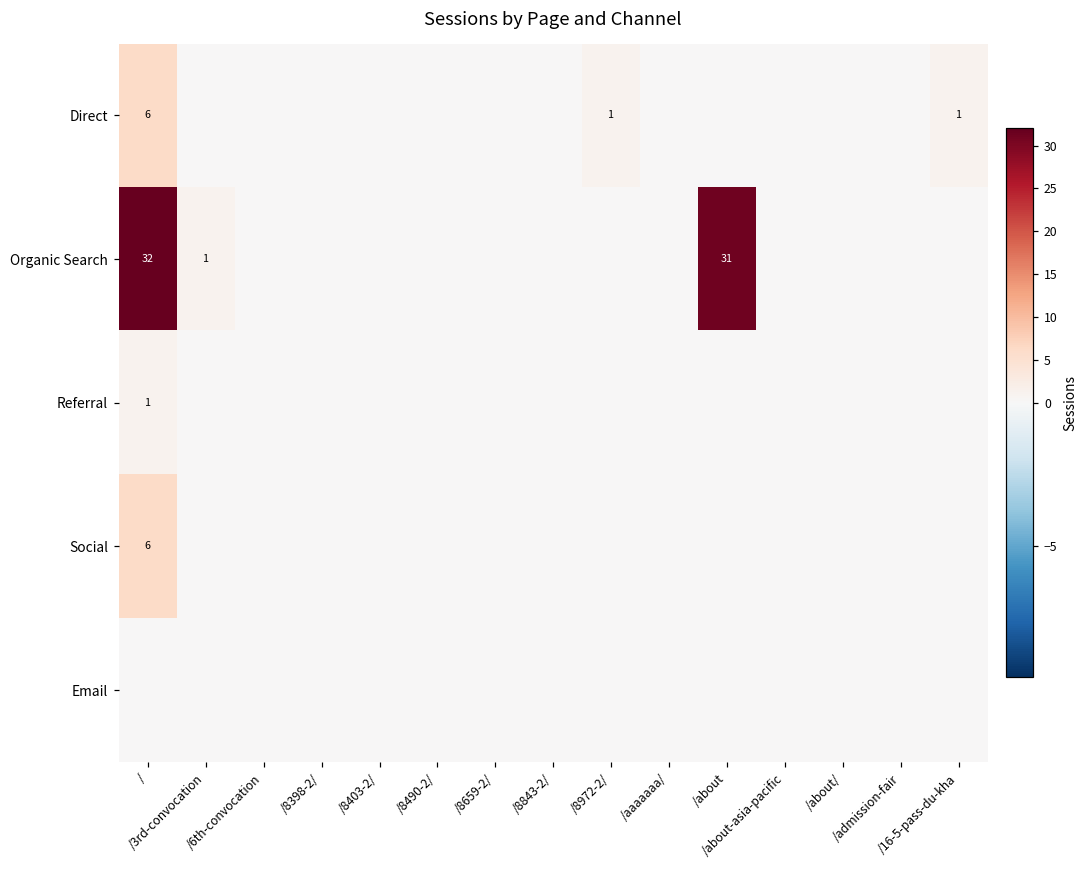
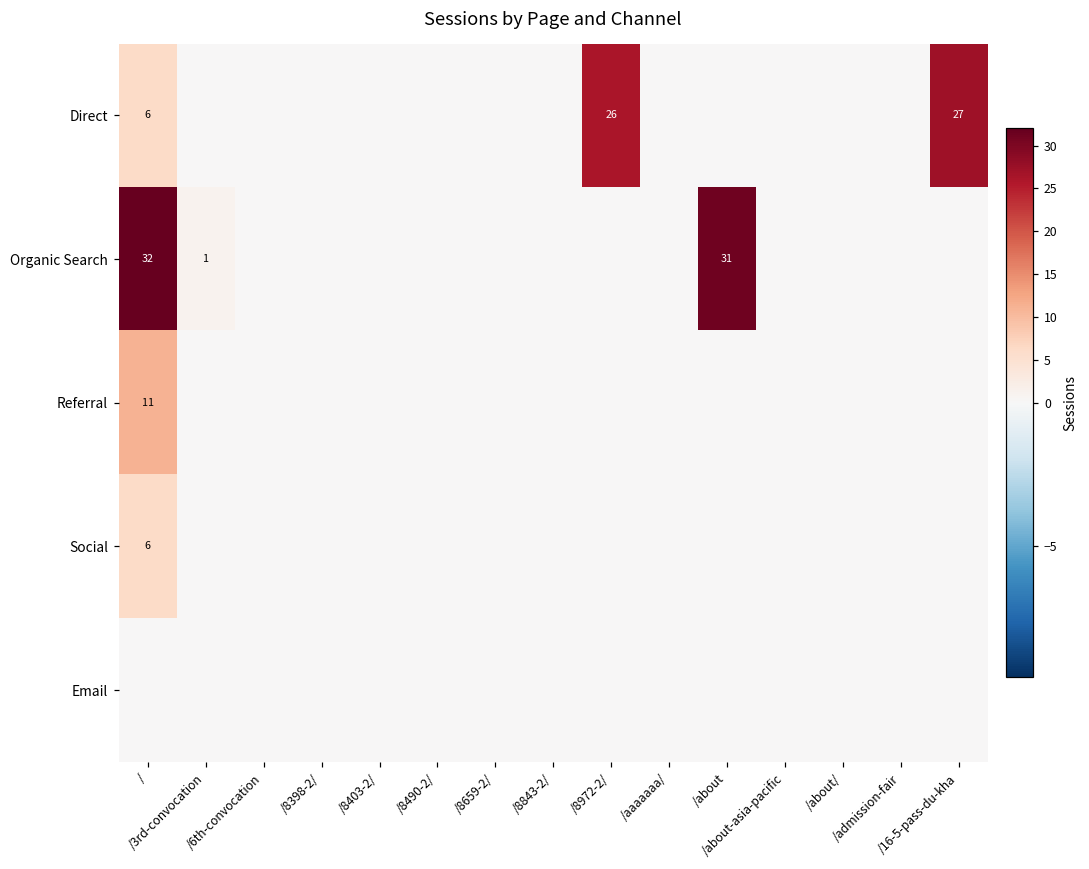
Direct, /8972-2/: 1 -> 26
Direct, /16-5-pass-du-kha: 1 -> 27
Referral, /: 1 -> 11
